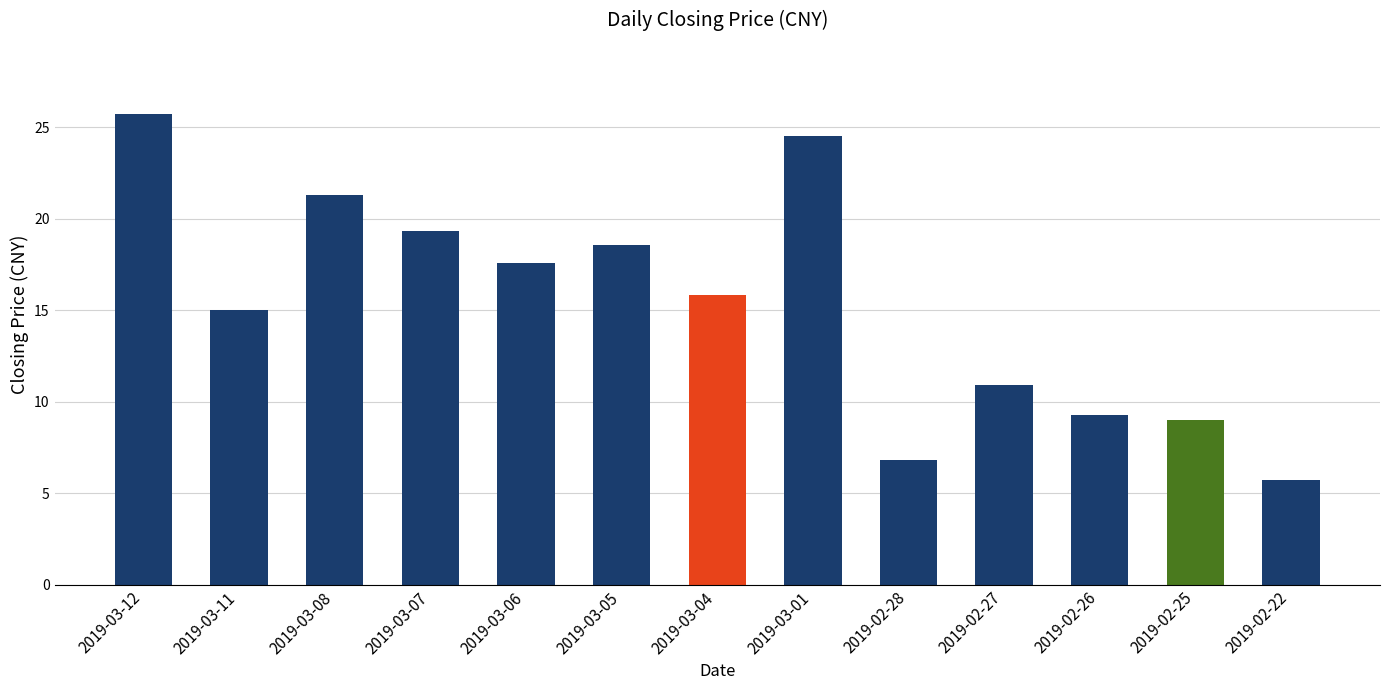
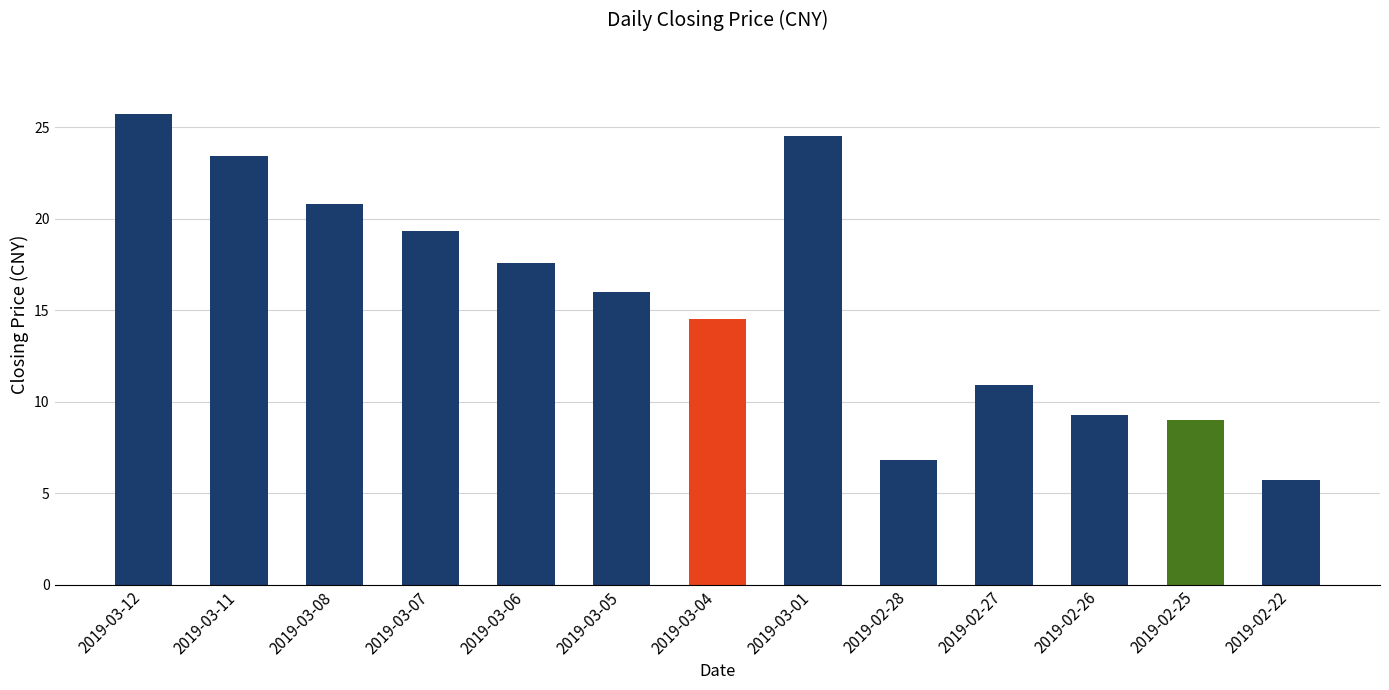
2019-03-11: 15.0 -> 23.4
2019-03-08: 21.3 -> 20.8
2019-03-05: 18.6 -> 16.0
2019-03-04: 15.8 -> 14.5
